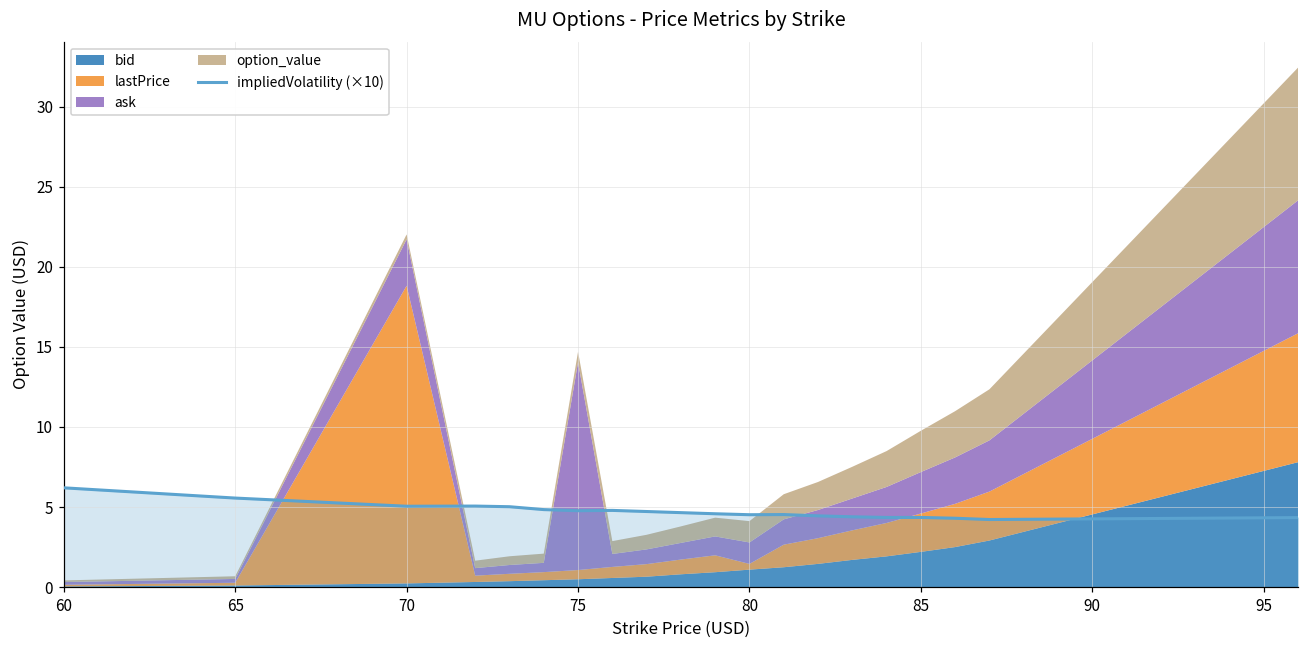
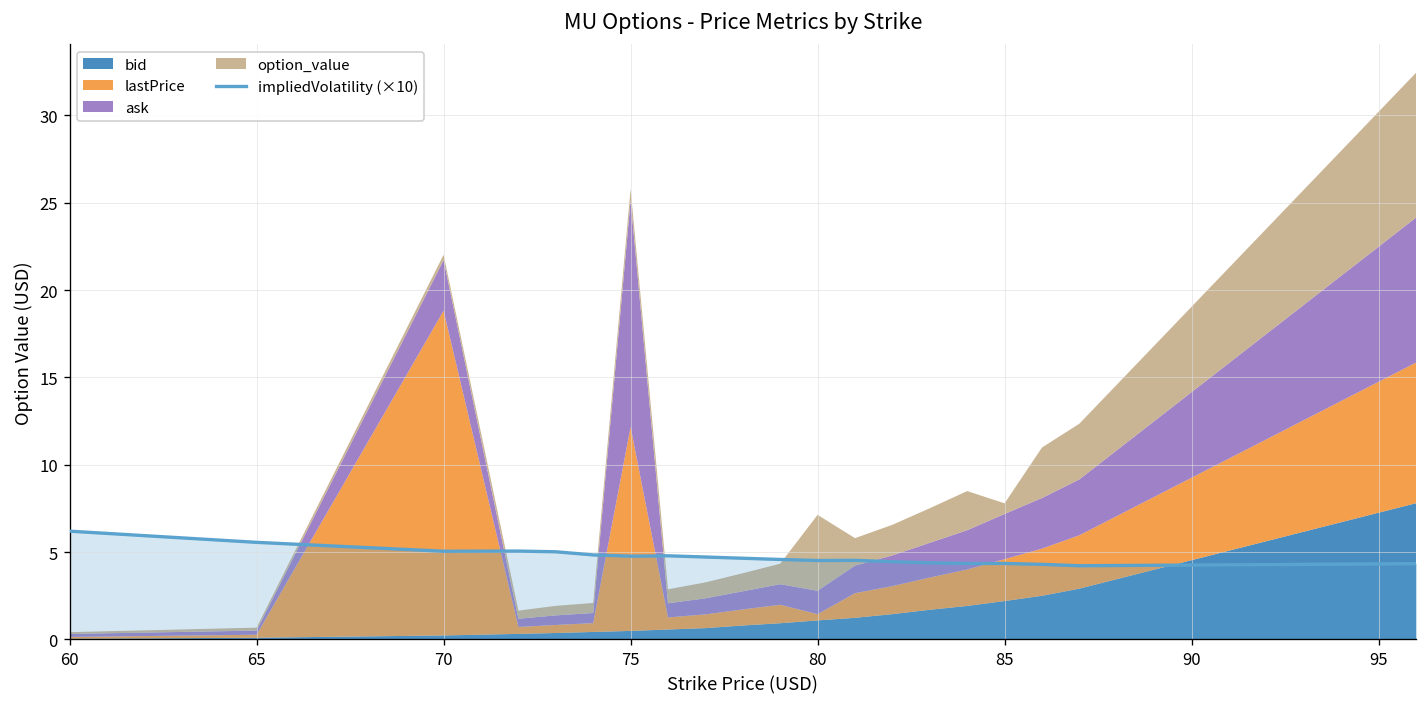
lastPrice, 75: 0.6 -> 11.7
option_value, 80: 1.3 -> 4.3
option_value, 85: 2.6 -> 0.6
